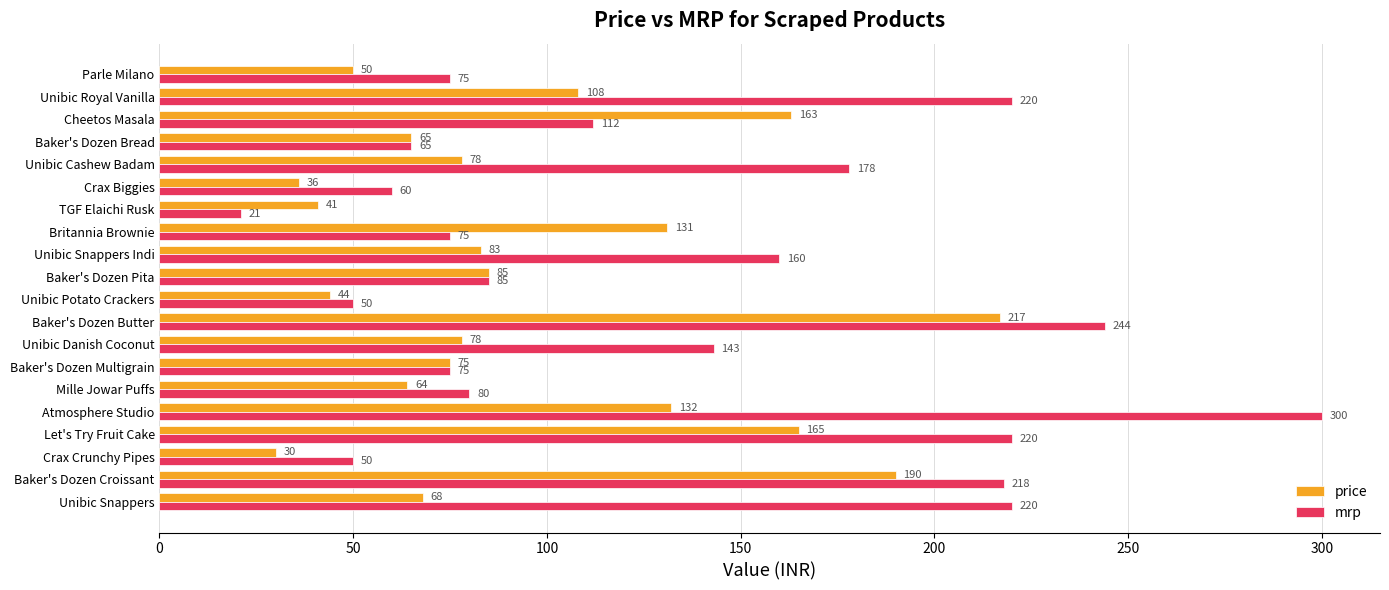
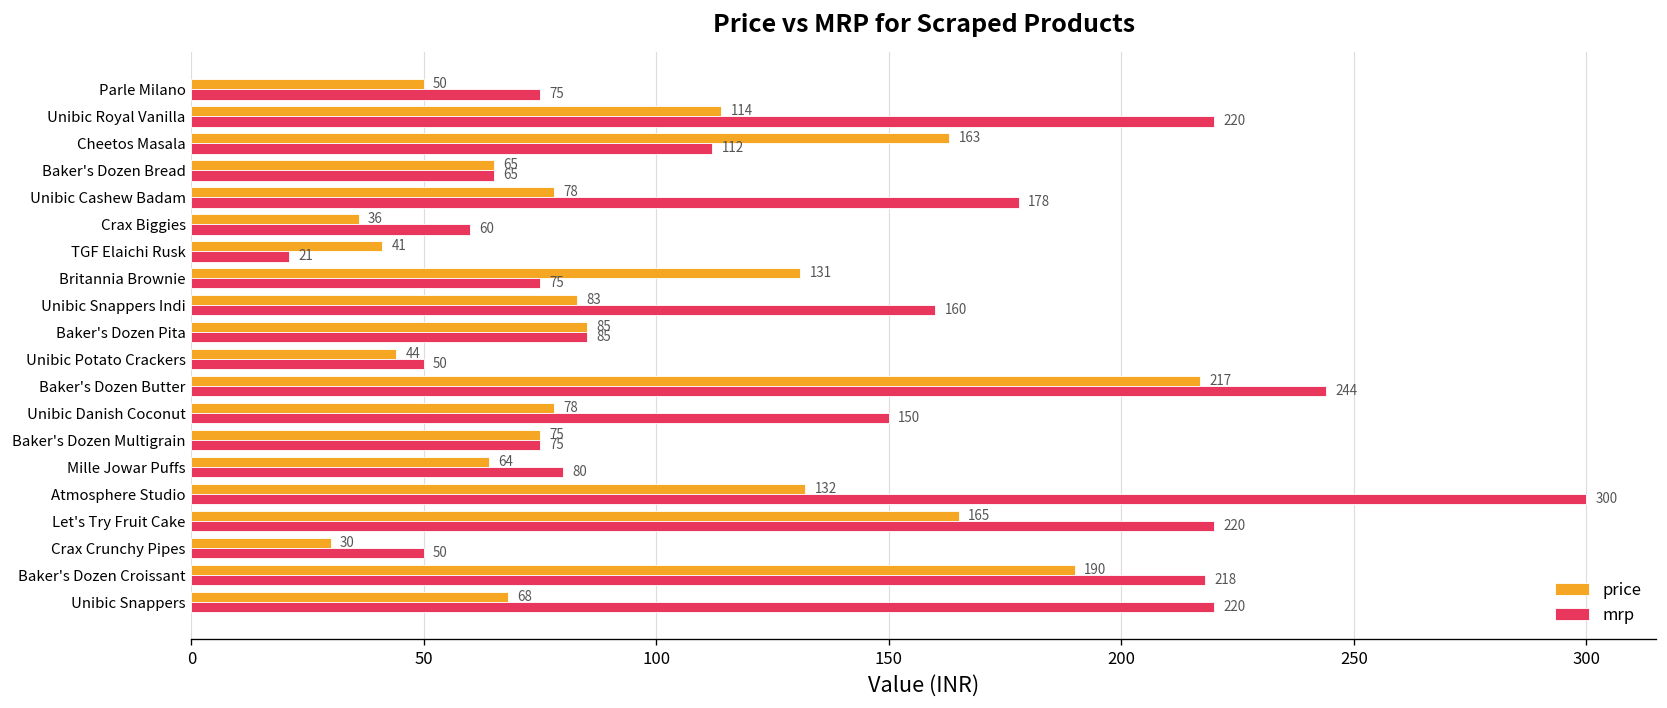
price, Unibic Royal Vanilla: 108 -> 114
mrp, Unibic Danish Coconut: 143 -> 150
